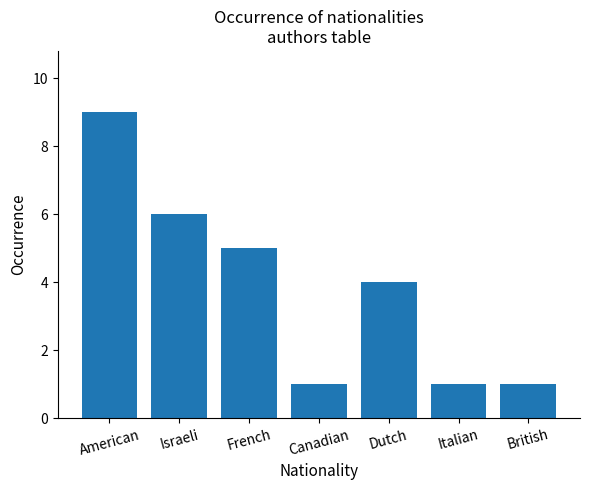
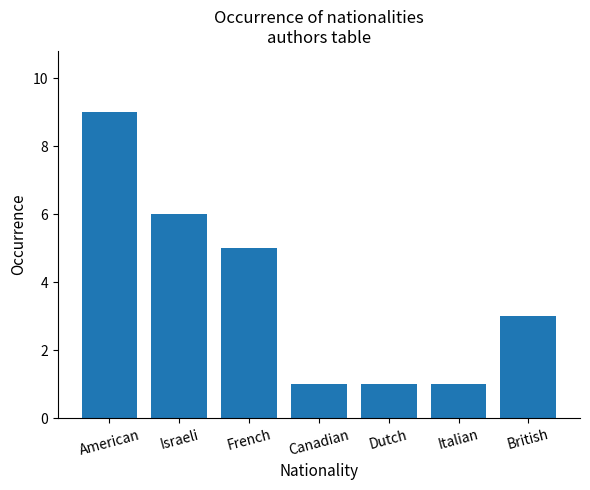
Dutch: 4 -> 1
British: 1 -> 3
